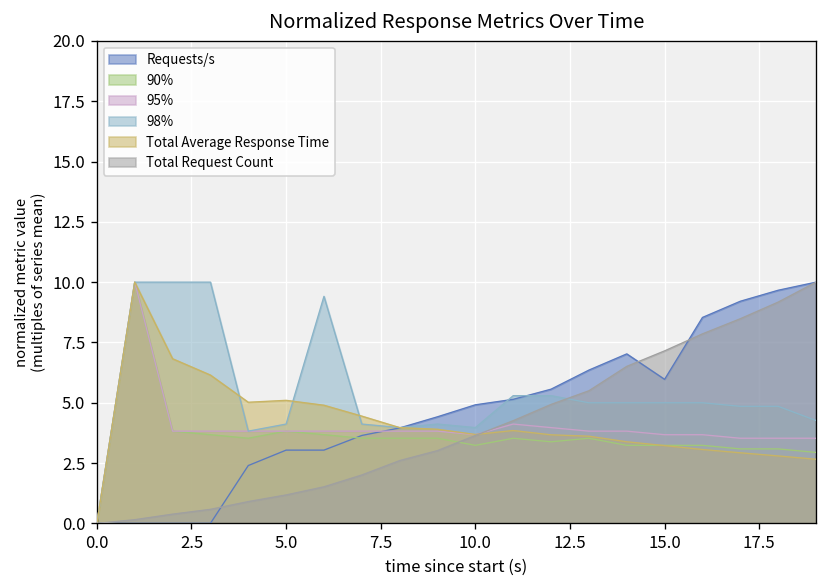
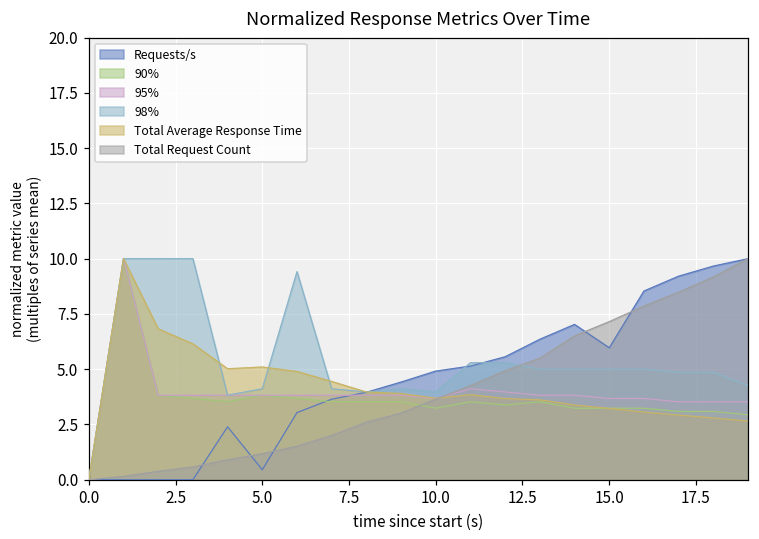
Requests/s, 5.0: 3.0 -> 0.5
